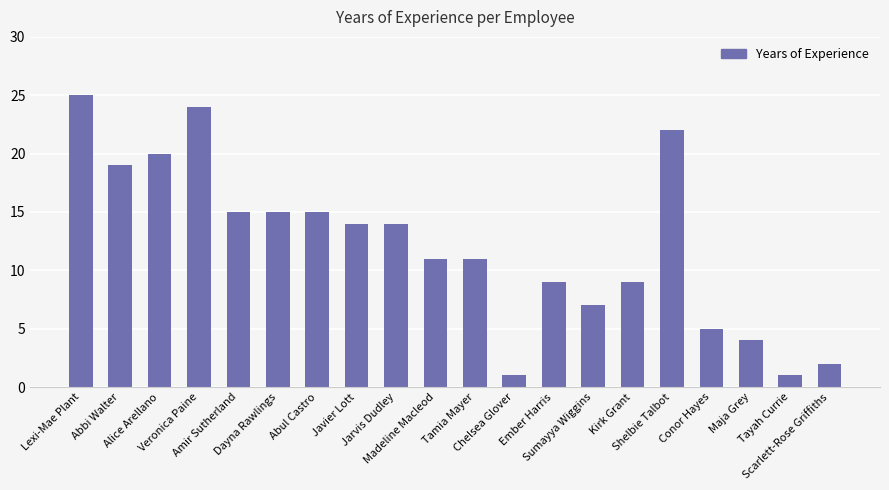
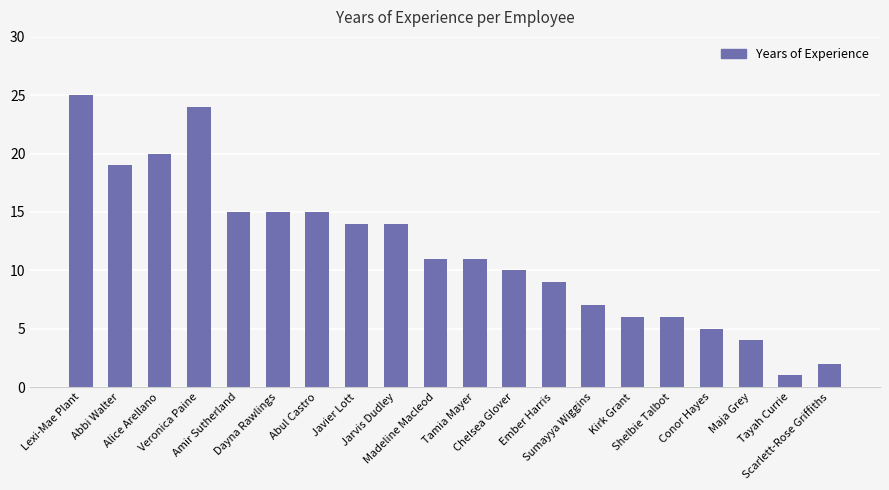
Chelsea Glover: 1 -> 10
Kirk Grant: 9 -> 6
Shelbie Talbot: 22 -> 6
